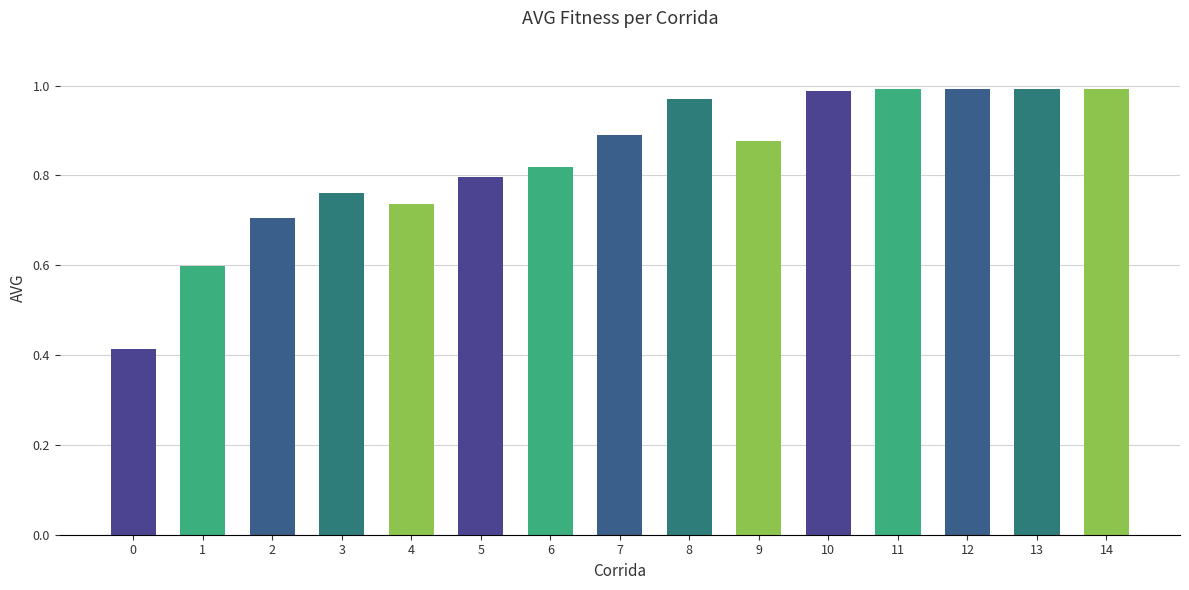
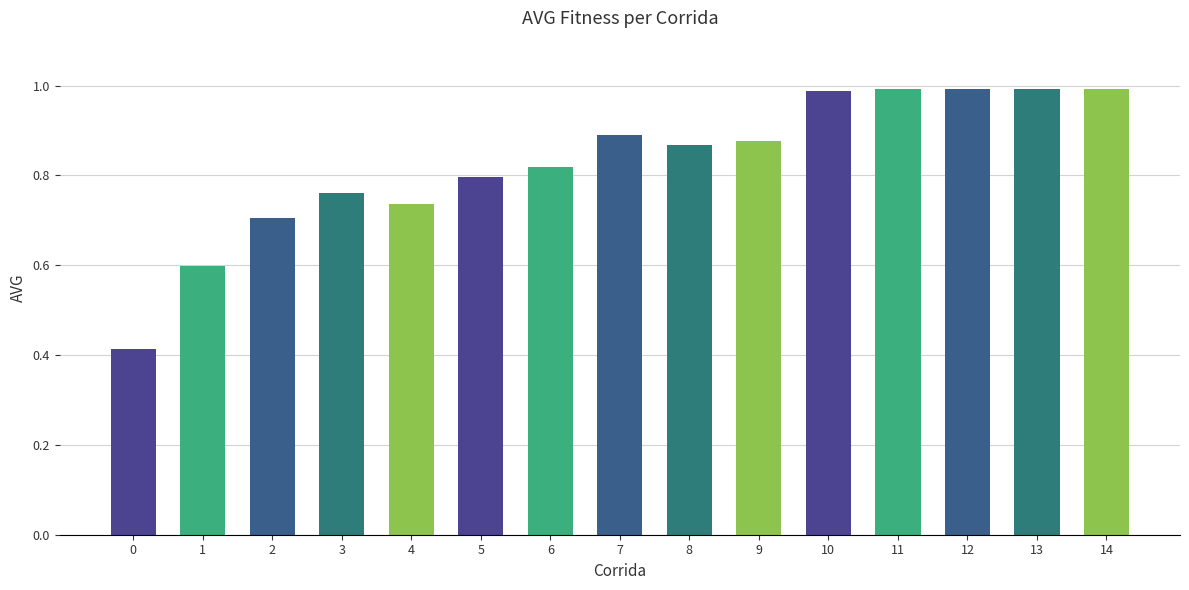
8: 0.97 -> 0.87
